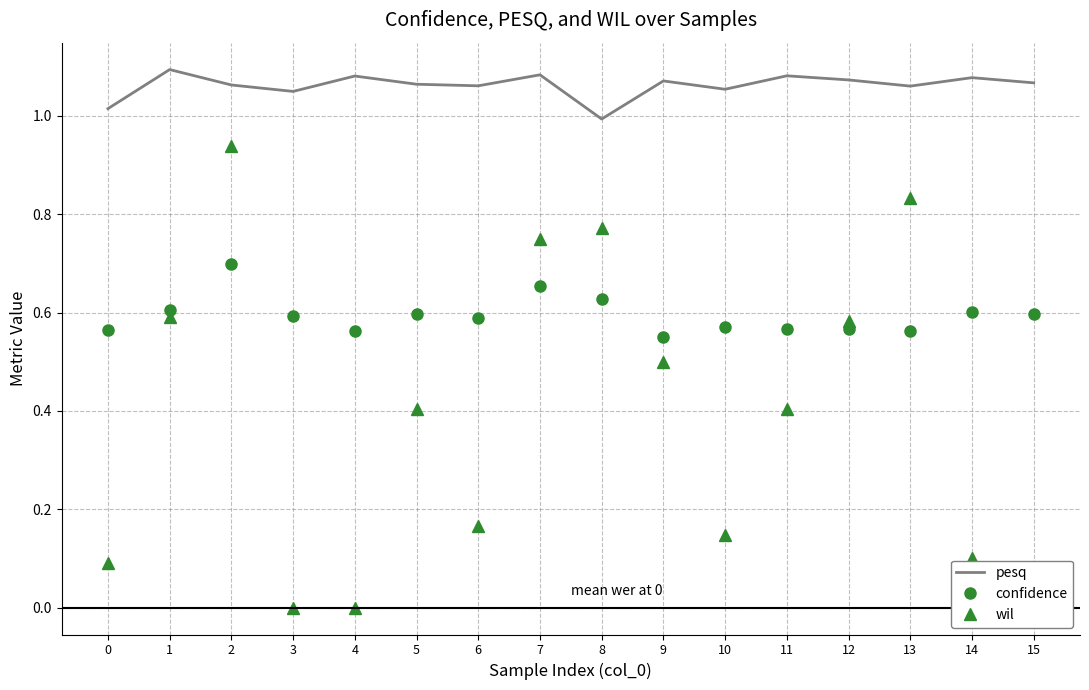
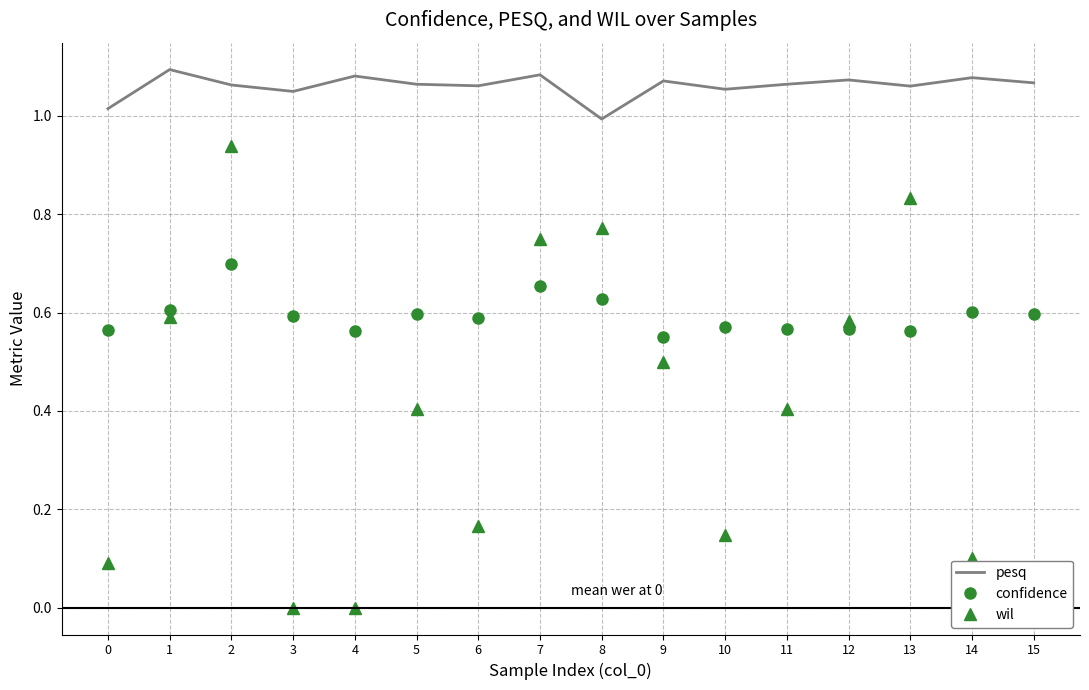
pesq, 11: 1.08 -> 1.06
